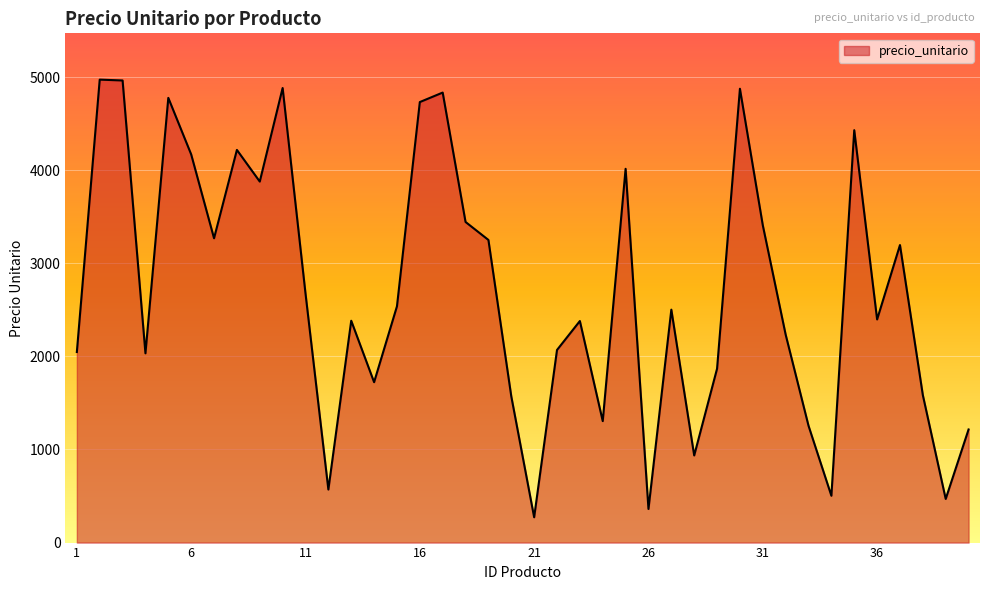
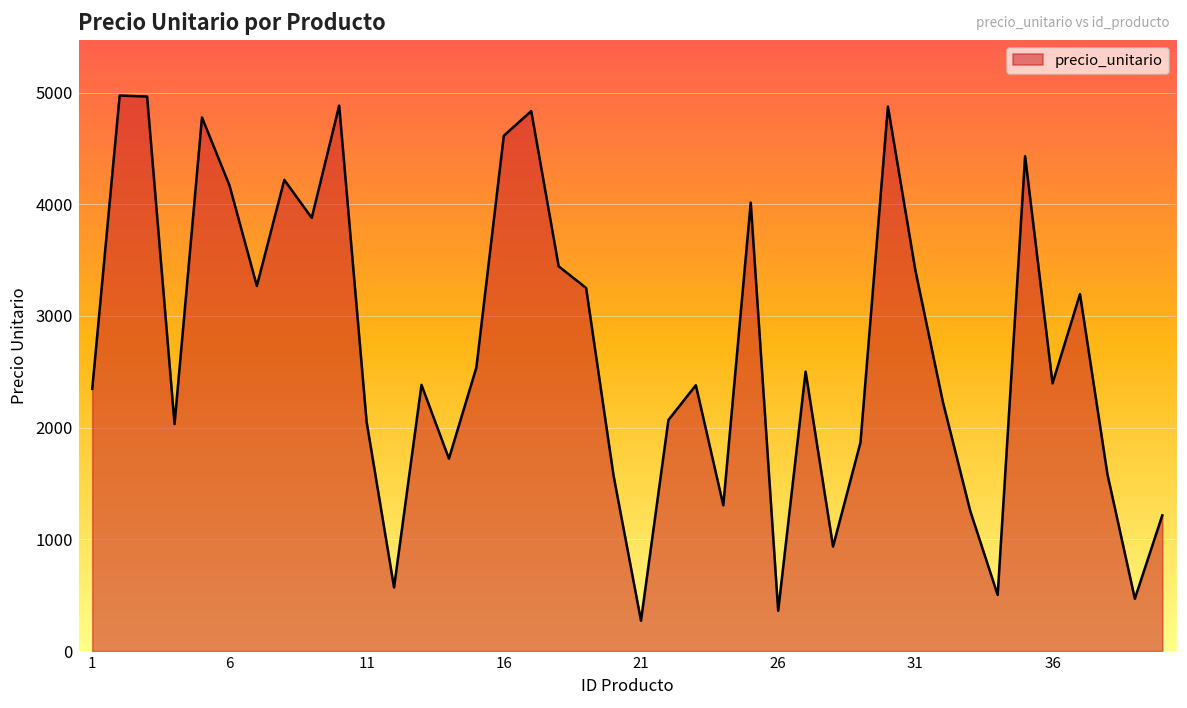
1: 2000 -> 2300
11: 2700 -> 2100
16: 4700 -> 4600
